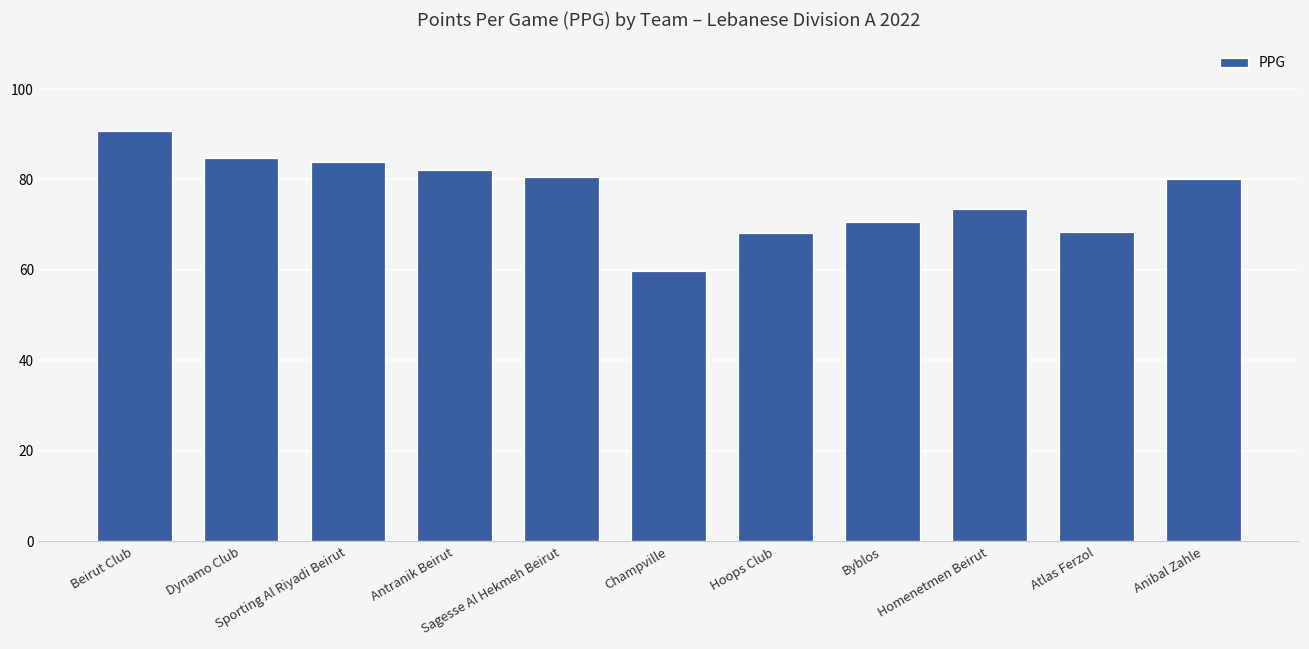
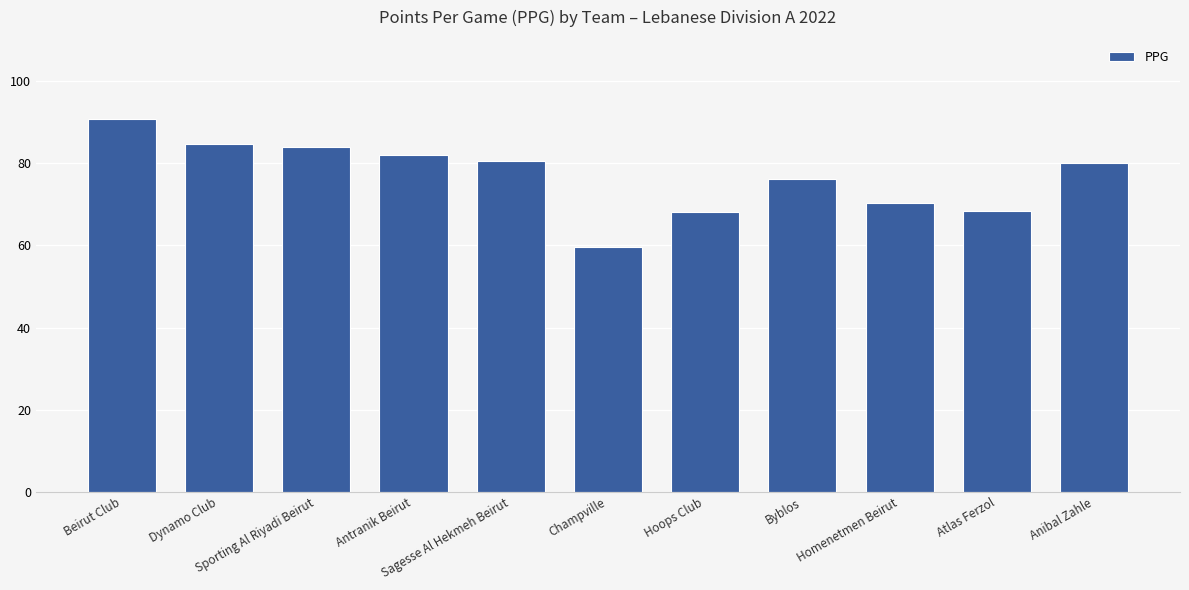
Byblos: 71 -> 76
Homenetmen Beirut: 73 -> 70
